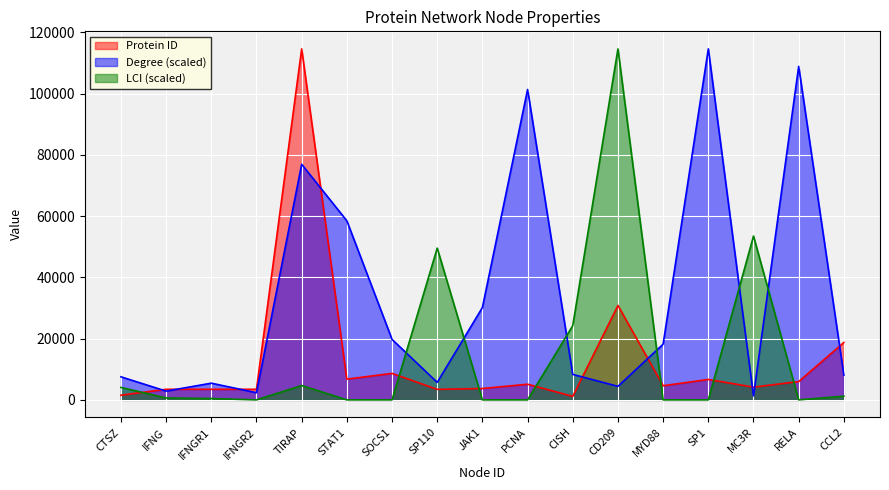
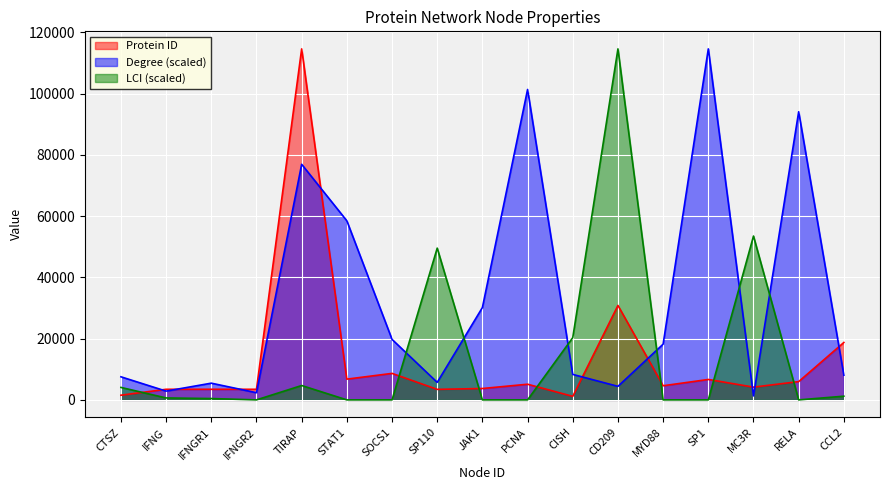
LCI (scaled), CISH: 24000 -> 20000
Degree (scaled), RELA: 109000 -> 94000
